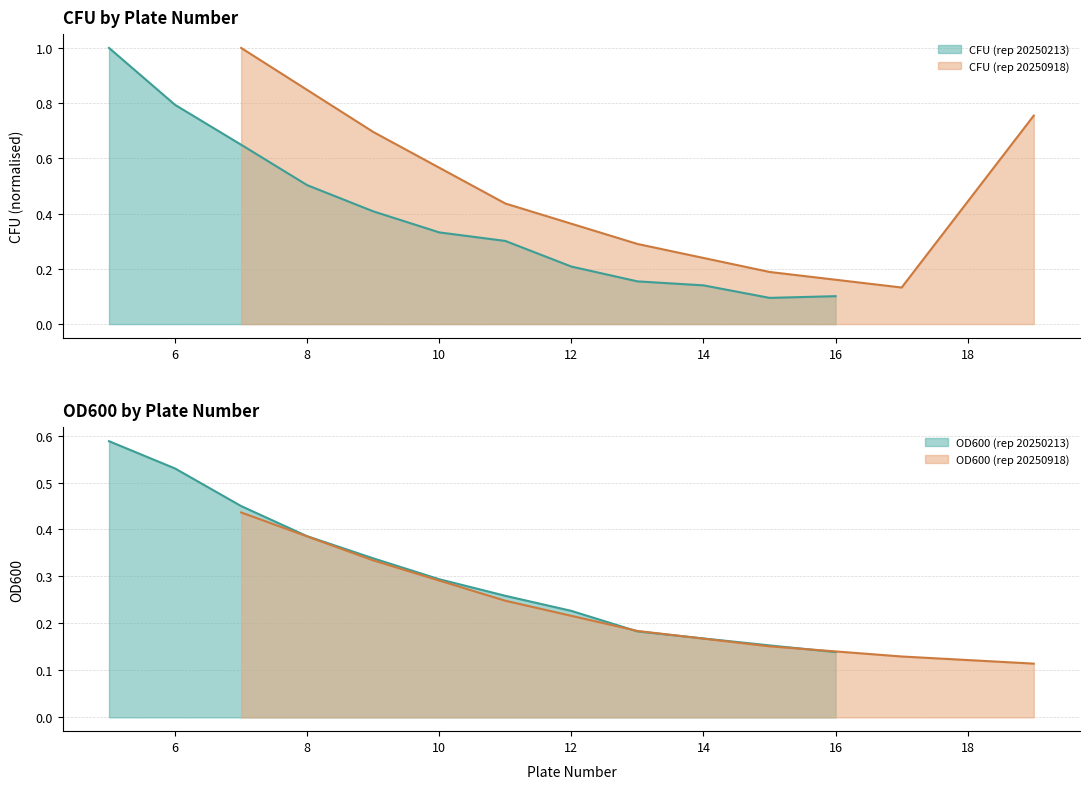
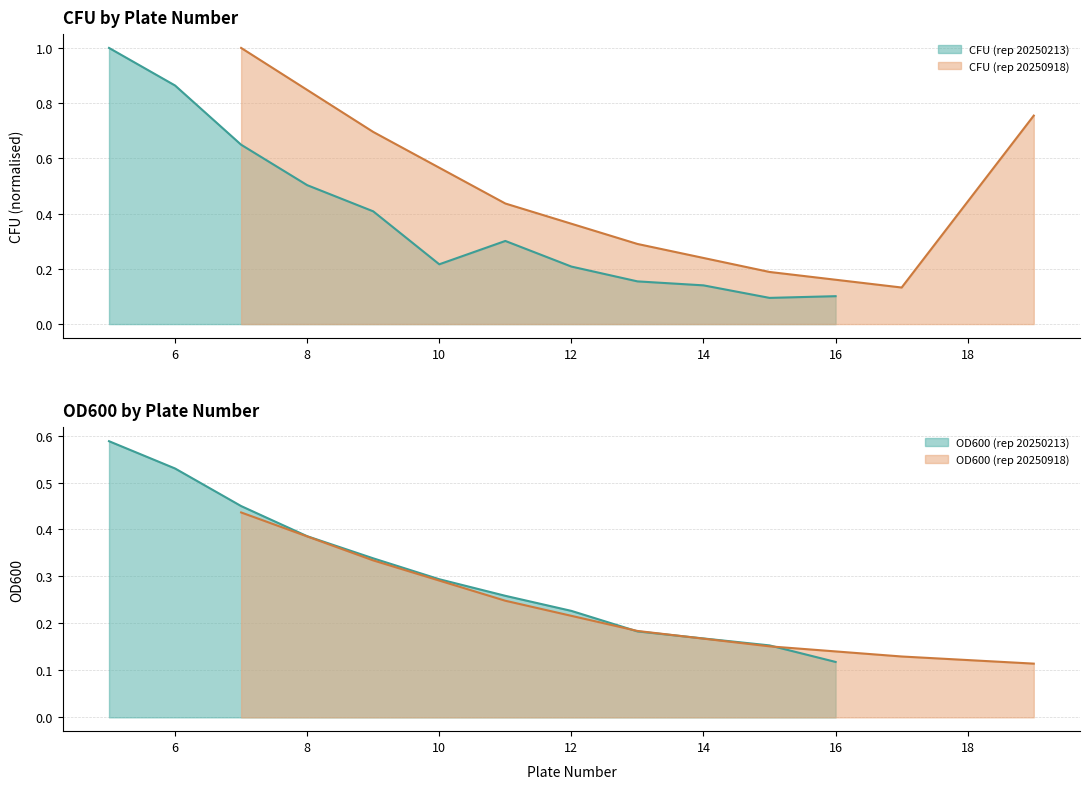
CFU by Plate Number, CFU (rep 20250213), 6: 0.79 -> 0.86
CFU by Plate Number, CFU (rep 20250213), 10: 0.33 -> 0.22
OD600 by Plate Number, OD600 (rep 20250213), 16: 0.14 -> 0.12
